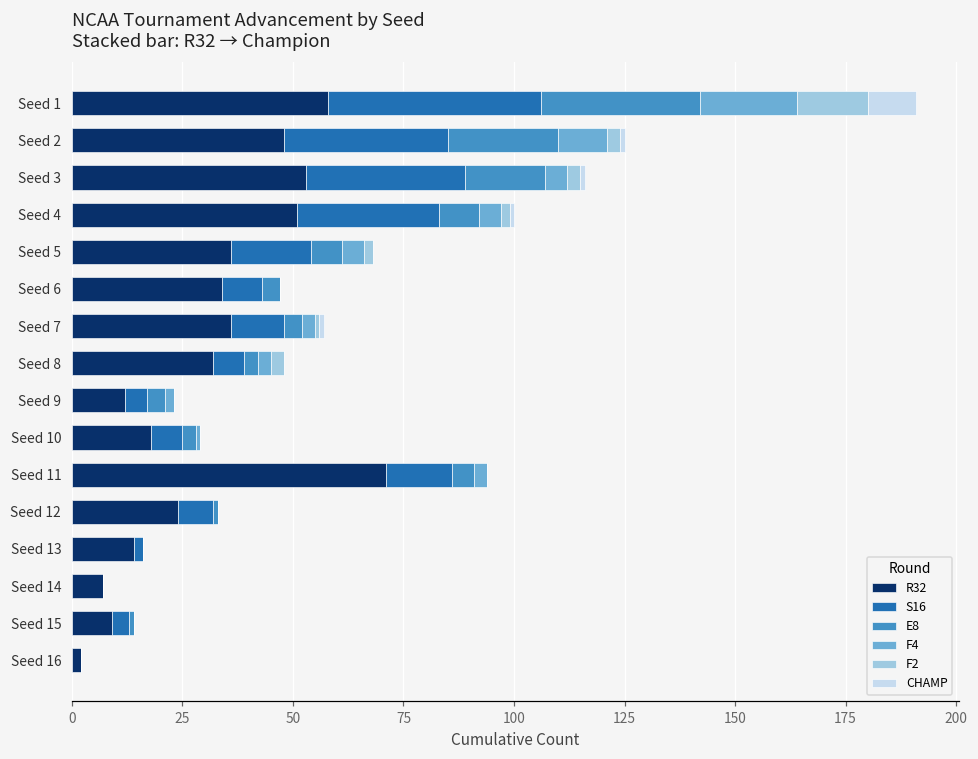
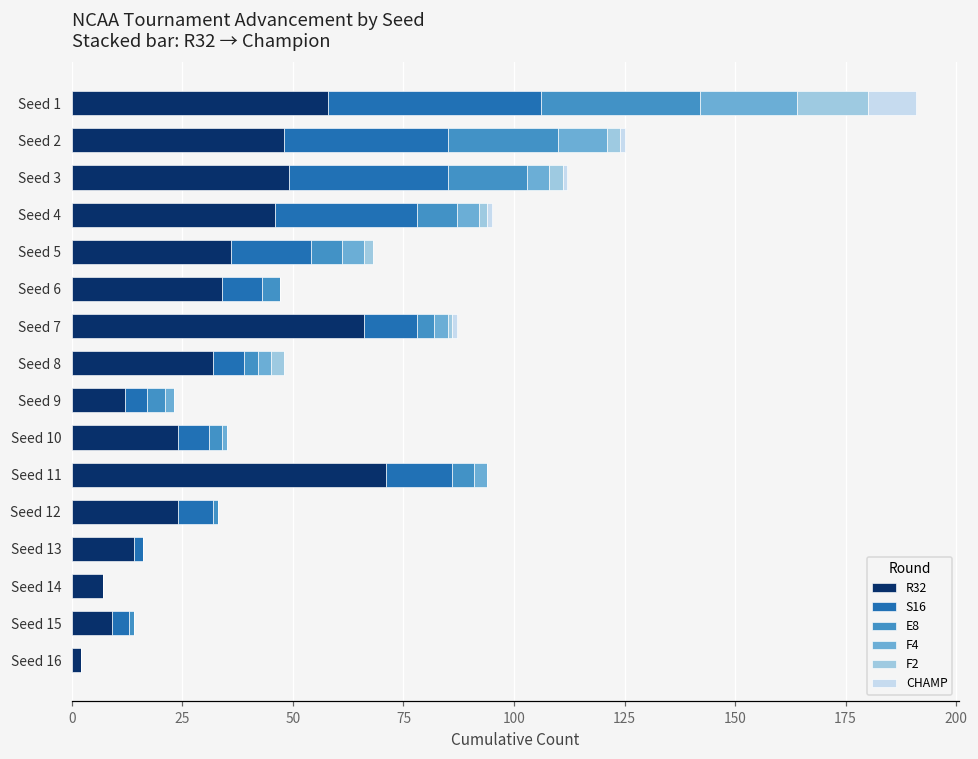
R32, Seed 3: 53 -> 49
R32, Seed 4: 51 -> 46
R32, Seed 7: 36 -> 66
R32, Seed 10: 18 -> 24
